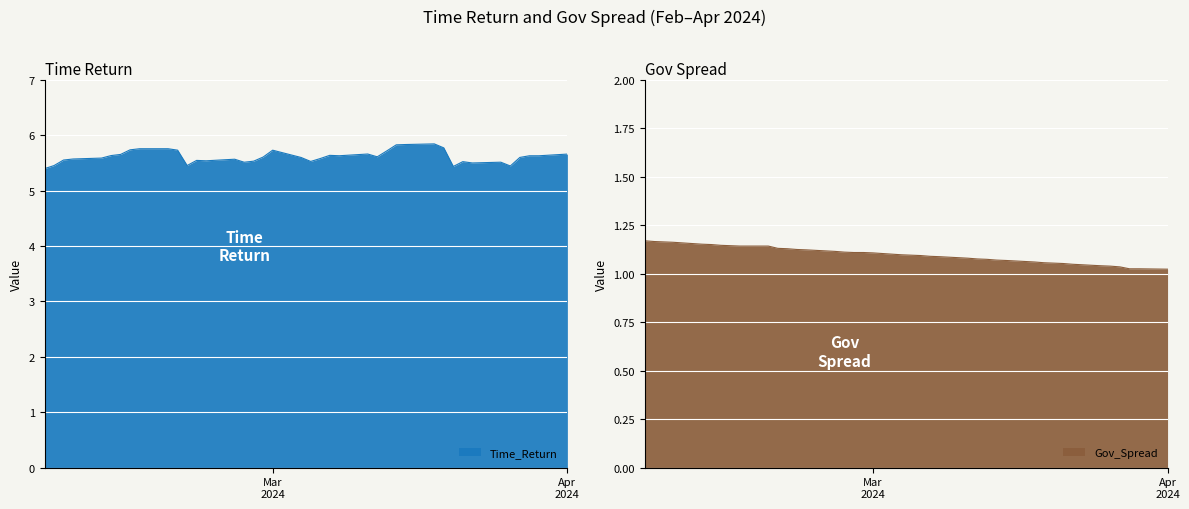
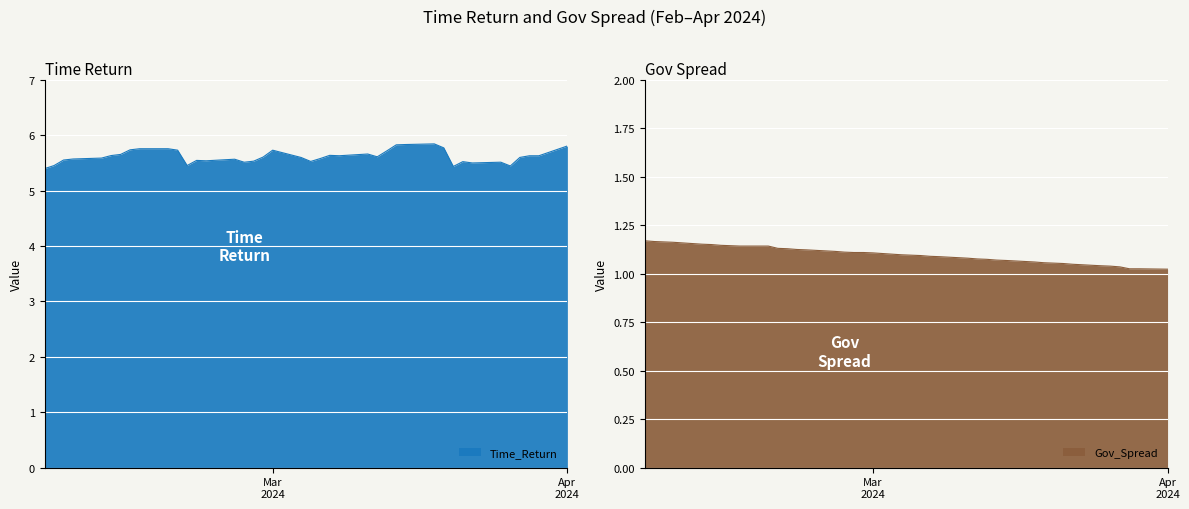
Time Return, Apr 2024: 5.7 -> 5.8
